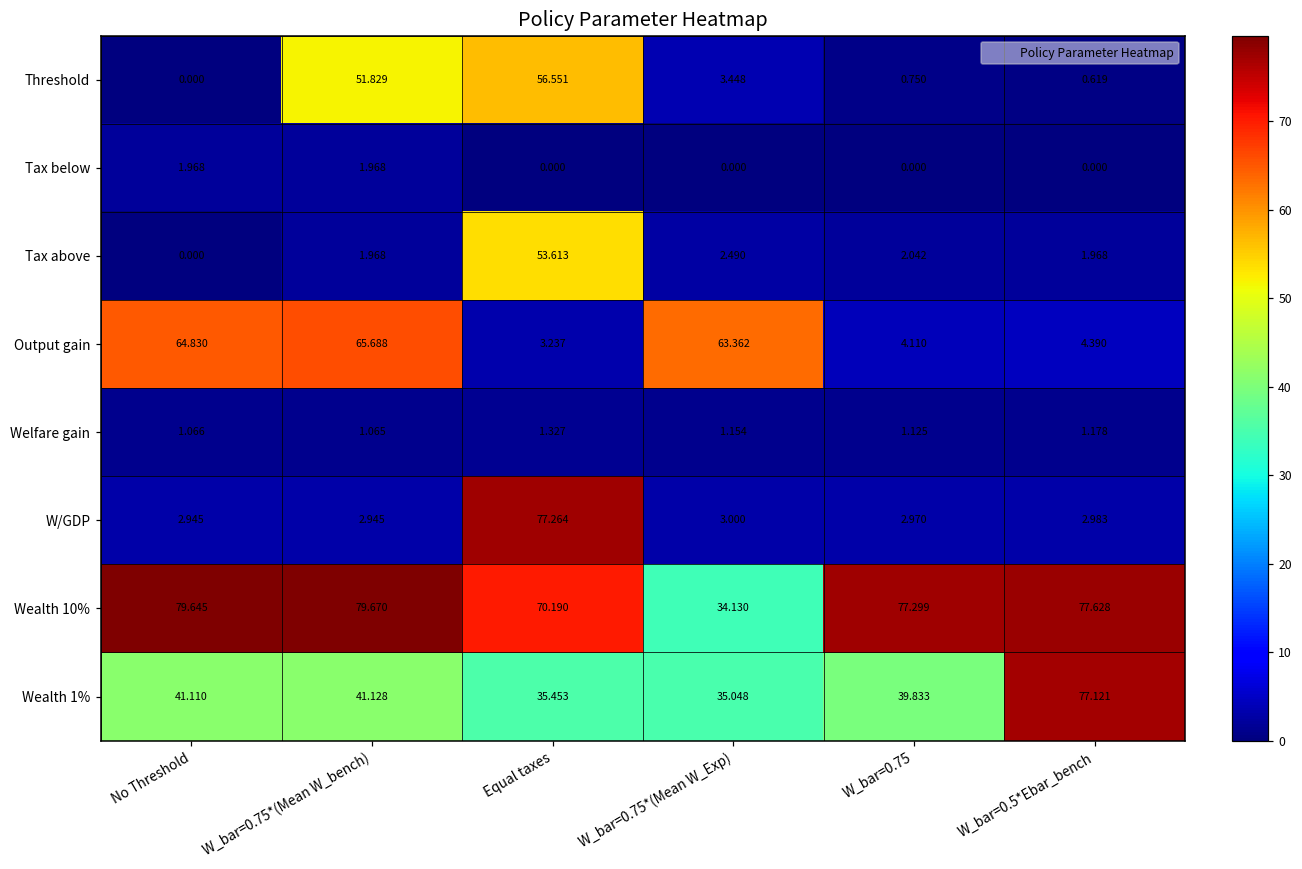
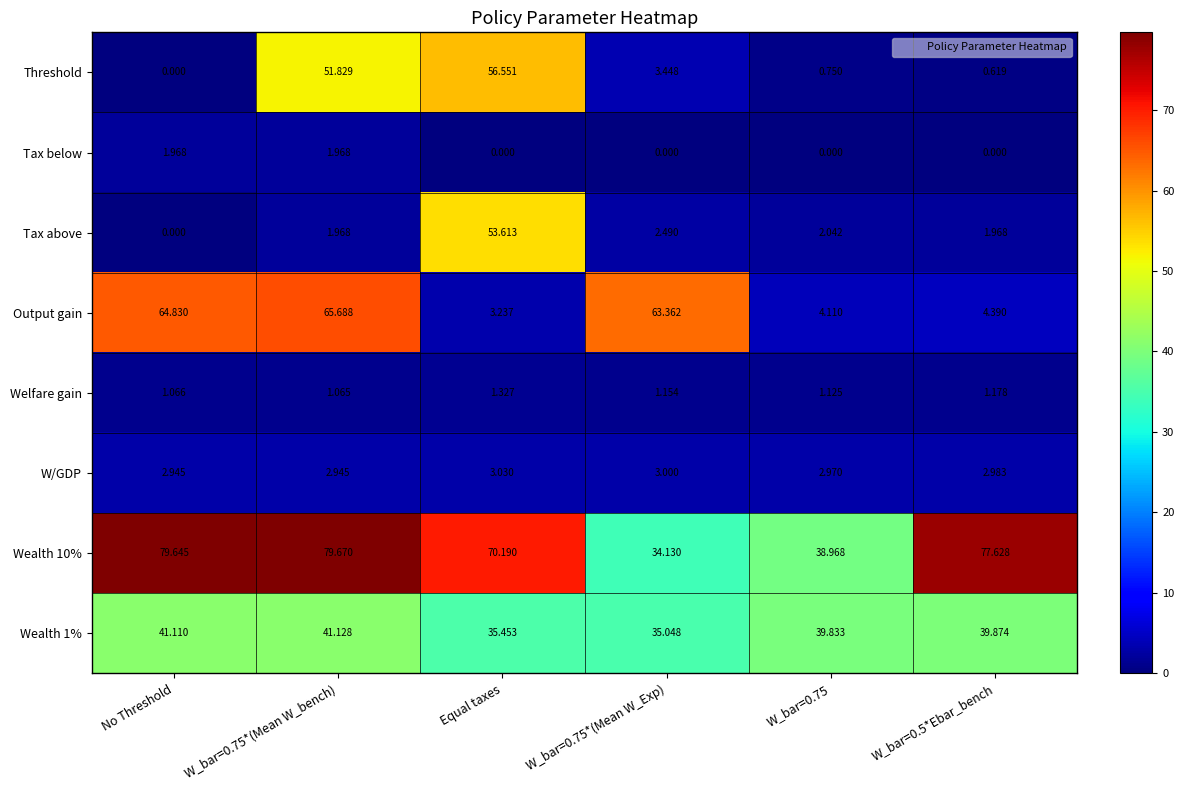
W/GDP, Equal taxes: 77.264 -> 3.030
Wealth 10%, W_bar=0.75: 77.299 -> 38.968
Wealth 1%, W_bar=0.5*Ebar_bench: 77.121 -> 39.874
